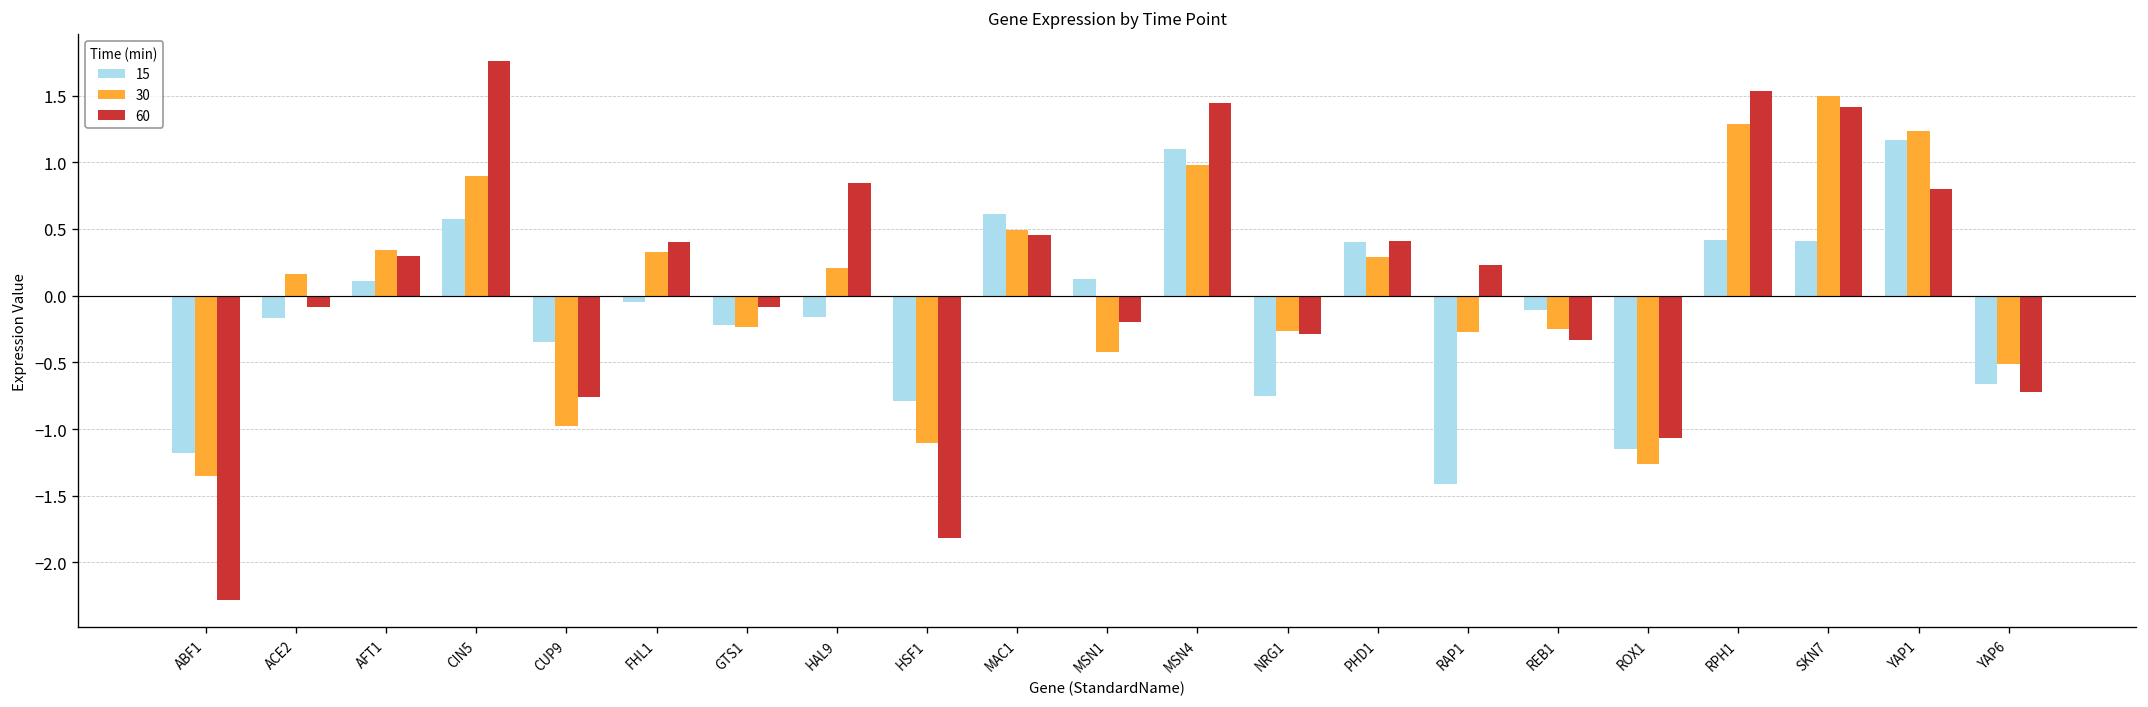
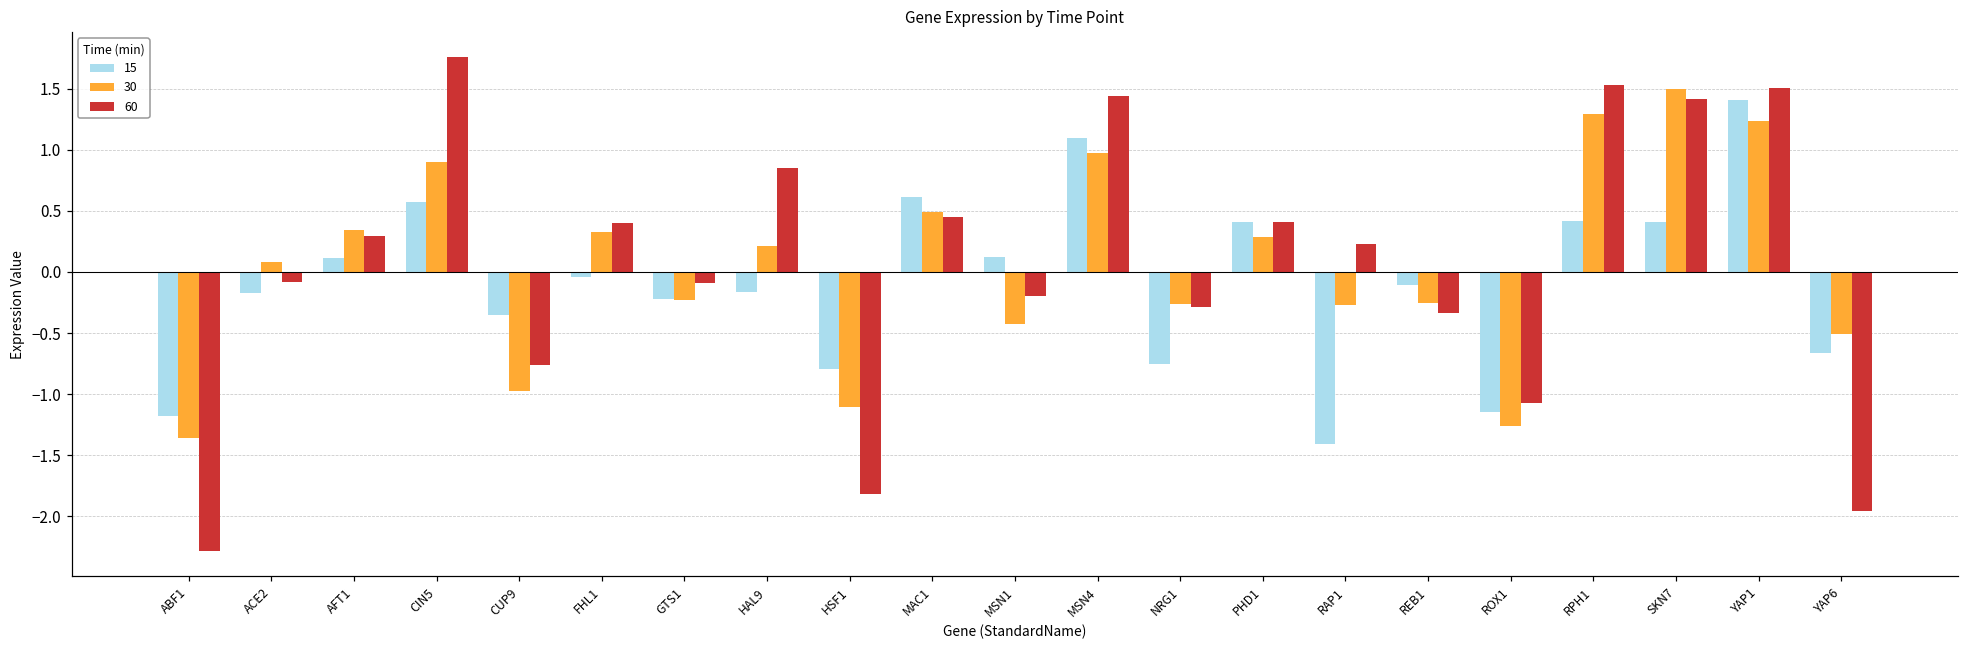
30, ACE2: 0.16 -> 0.08
15, YAP1: 1.16 -> 1.40
60, YAP1: 0.80 -> 1.51
60, YAP6: -0.72 -> -1.95
